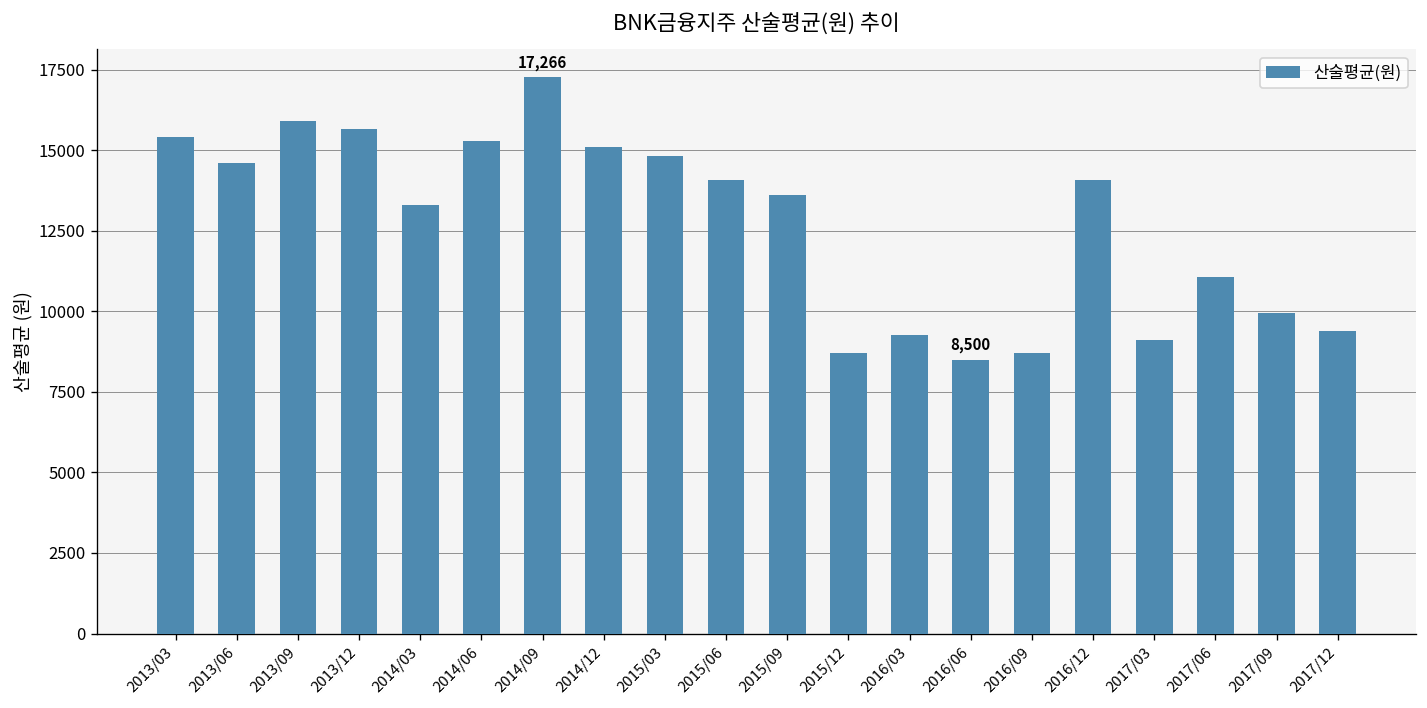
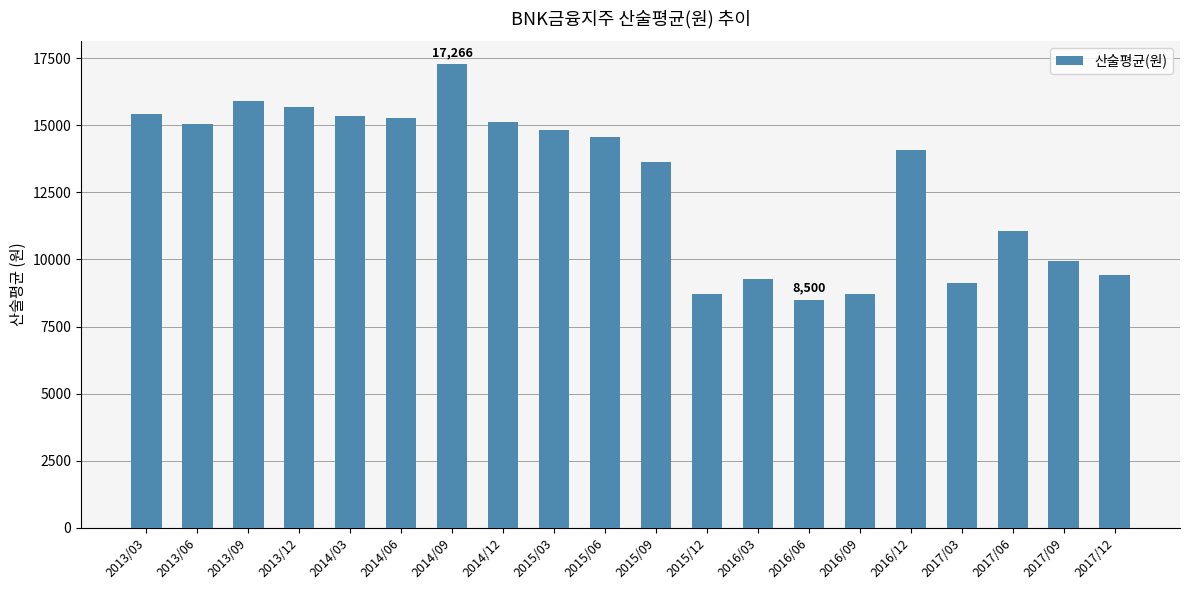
2013/06: 14600 -> 15000
2014/03: 13300 -> 15400
2015/06: 14100 -> 14600
